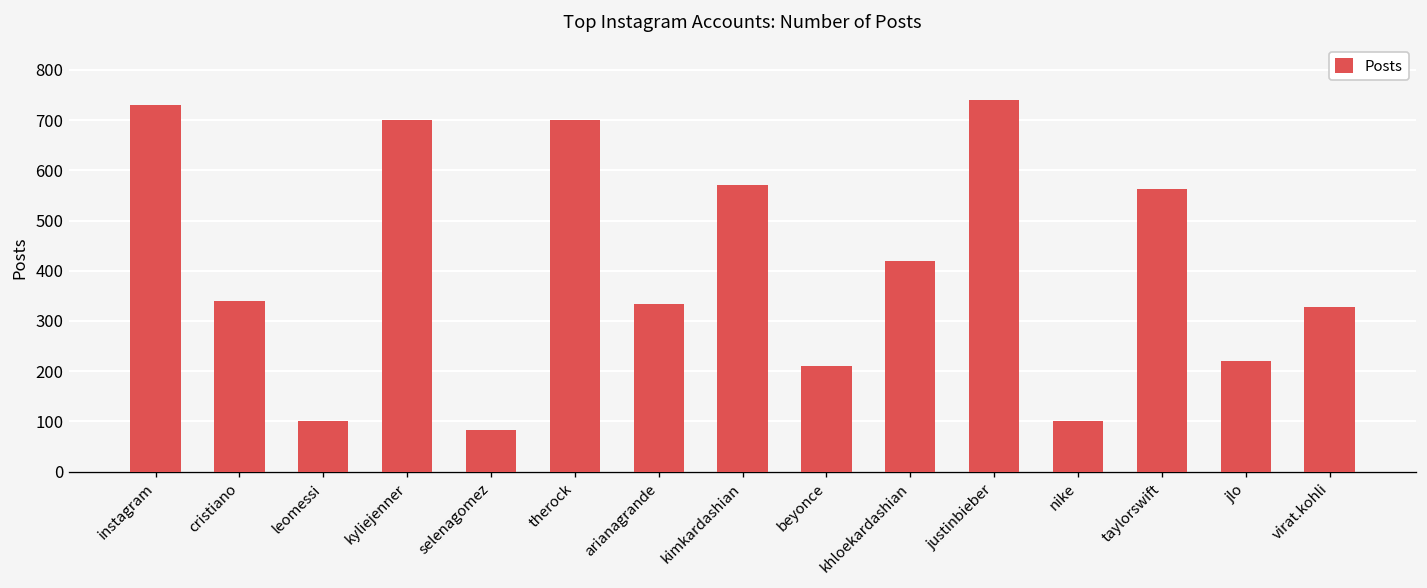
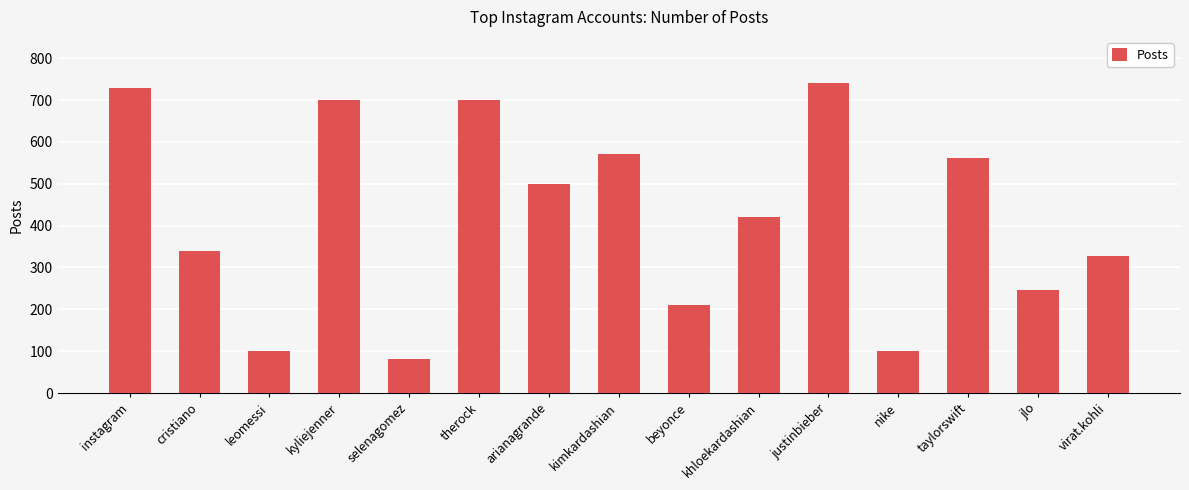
arianagrande: 330 -> 500
jlo: 220 -> 250
